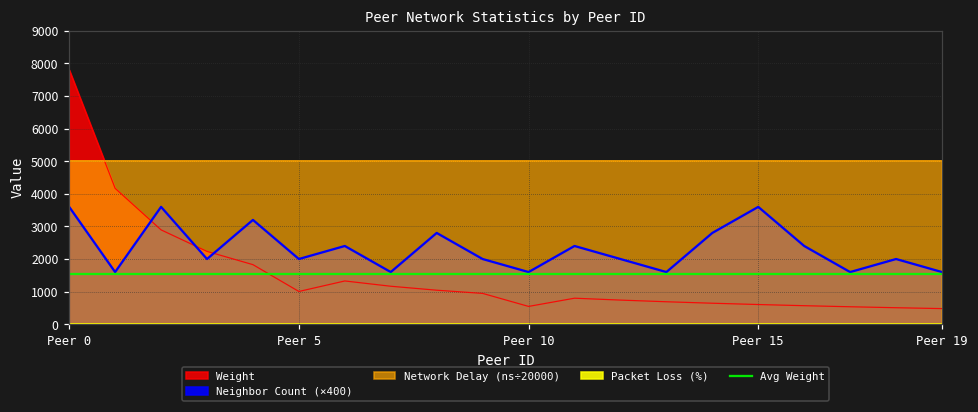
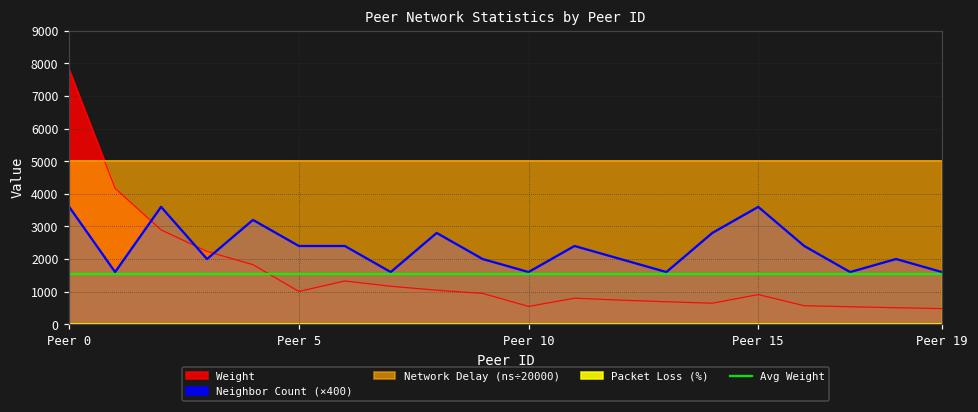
Neighbor Count (×400), Peer 5: 2000 -> 2400
Weight, Peer 15: 600 -> 900
